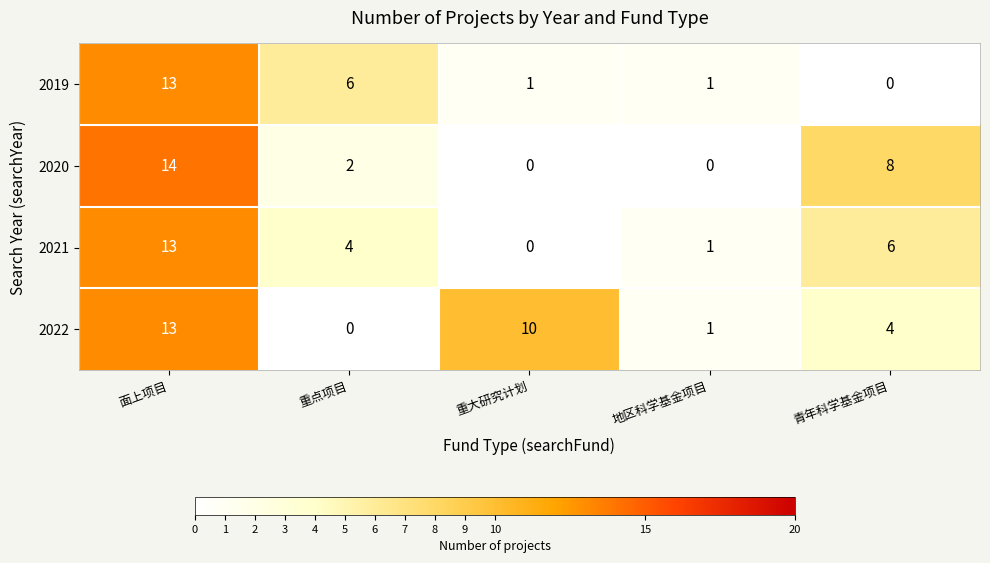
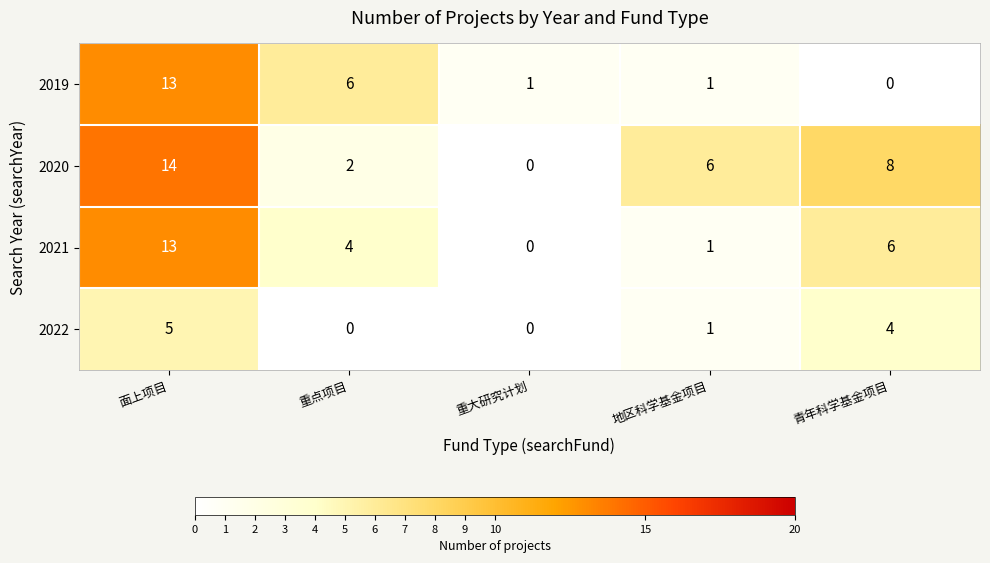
2020, 地区科学基金项目: 0 -> 6
2022, 面上项目: 13 -> 5
2022, 重大研究计划: 10 -> 0
